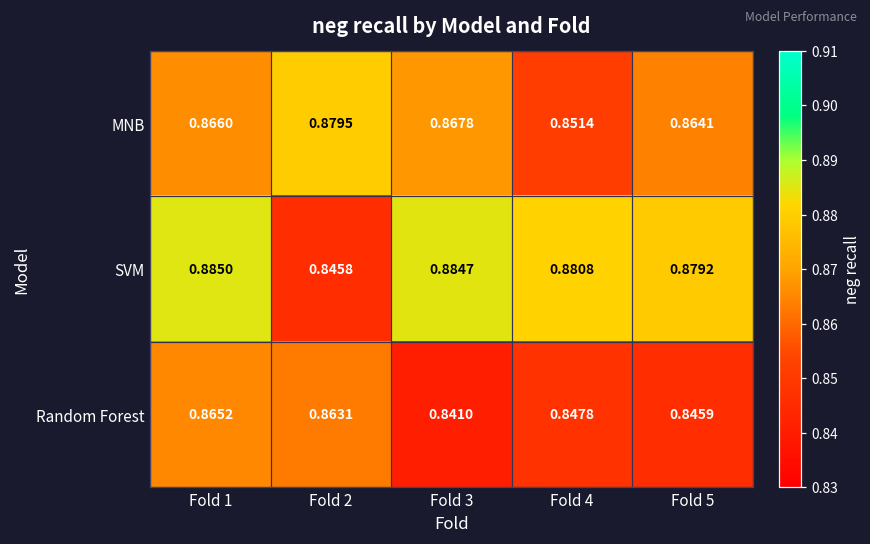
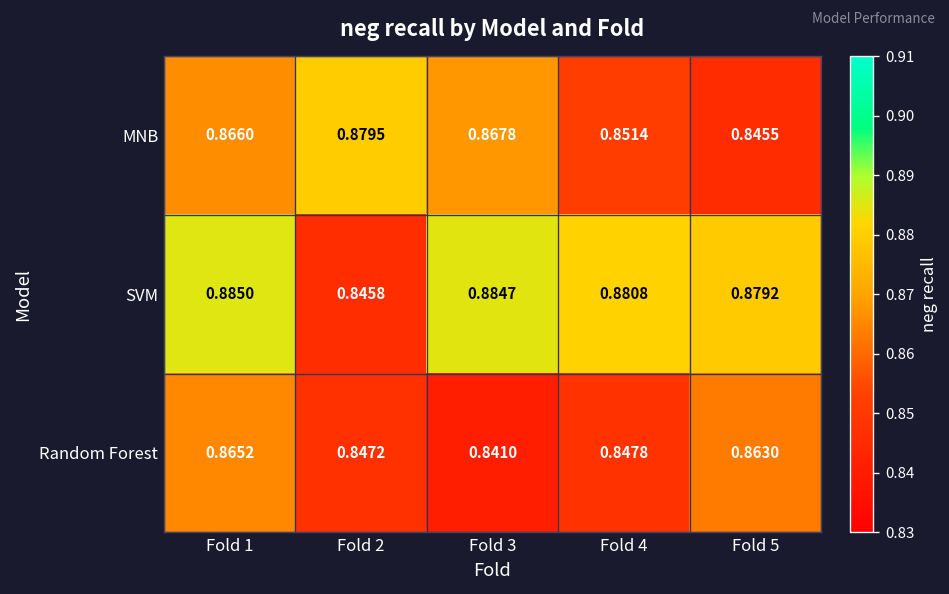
MNB, Fold 5: 0.8641 -> 0.8455
Random Forest, Fold 2: 0.8631 -> 0.8472
Random Forest, Fold 5: 0.8459 -> 0.8630
